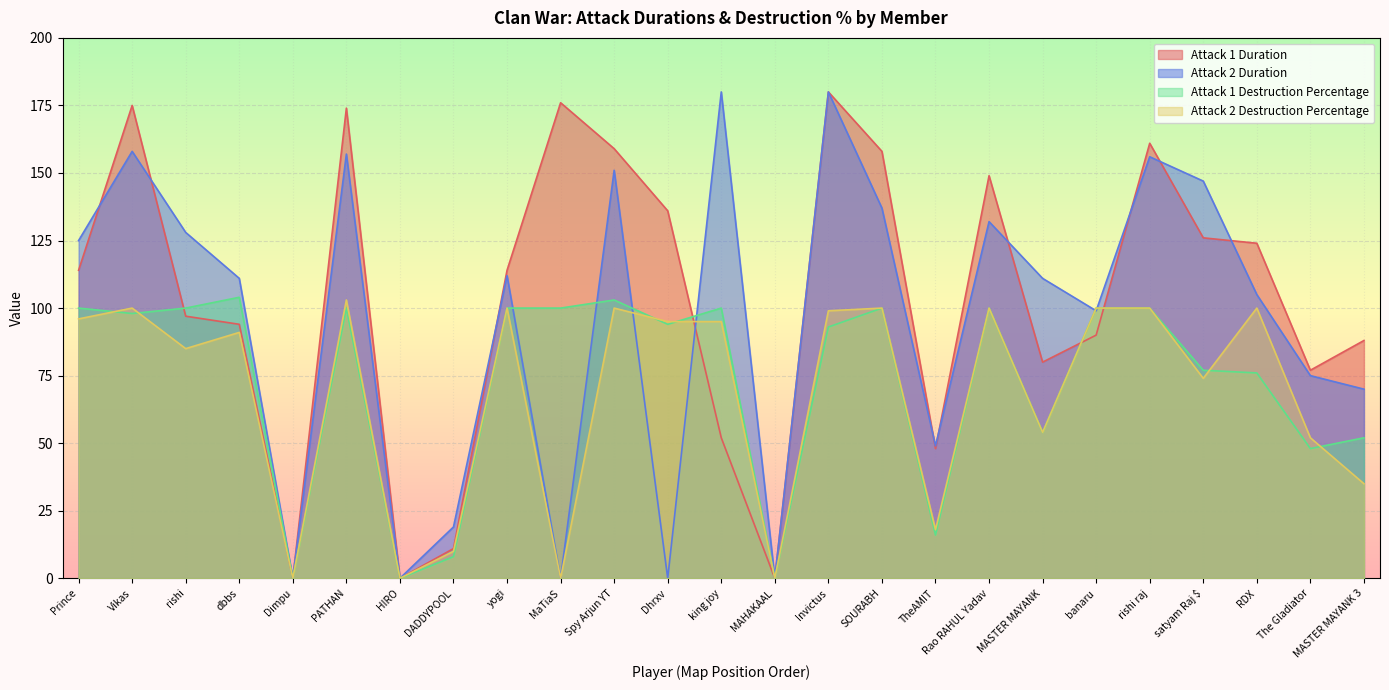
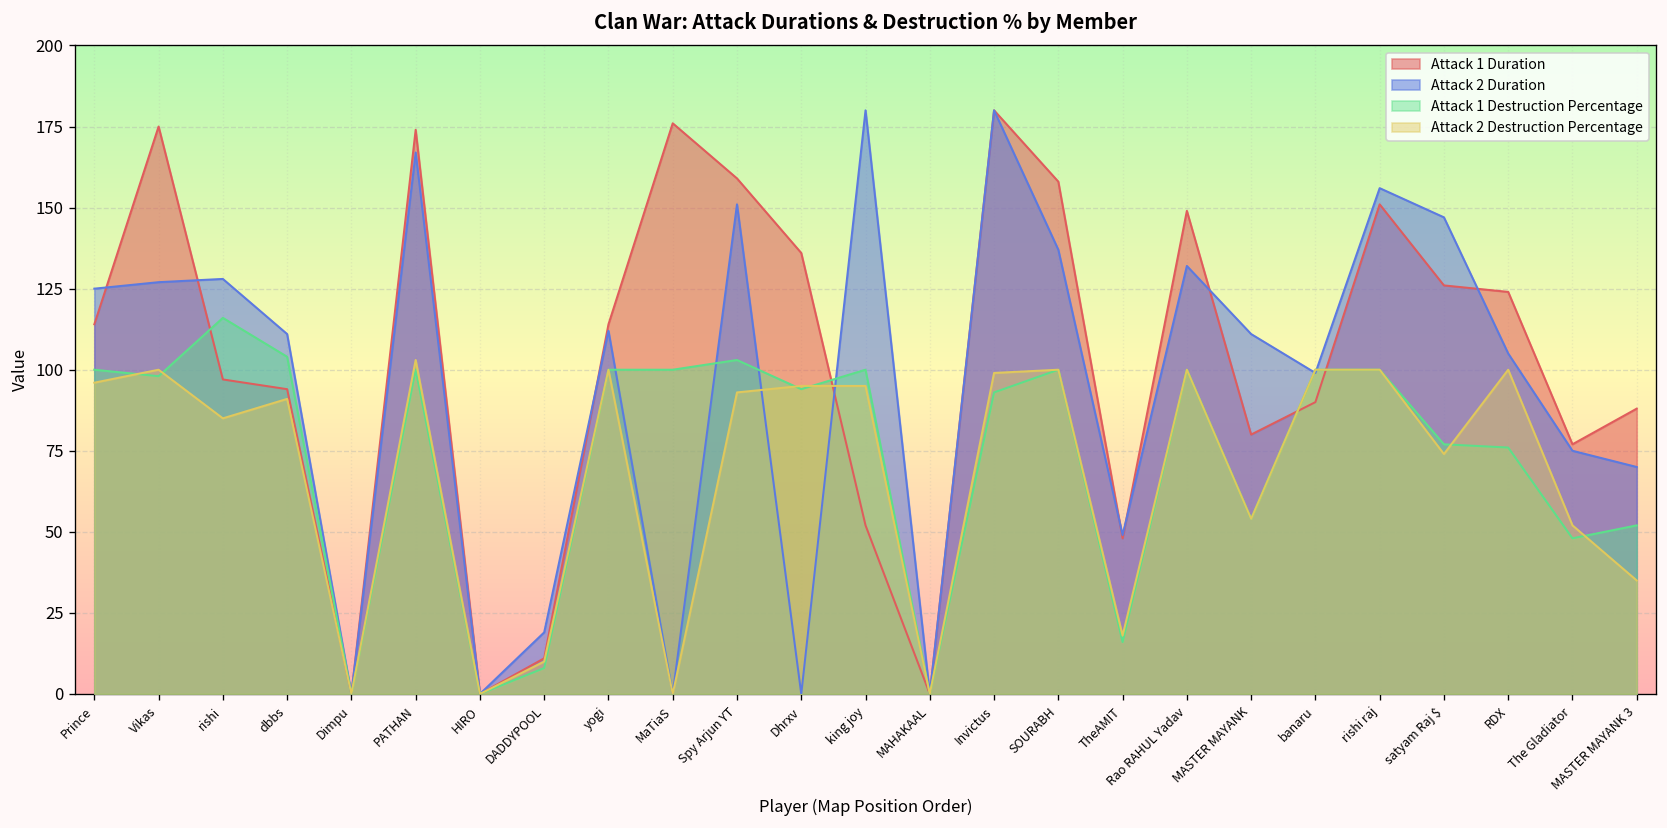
Attack 2 Duration, Vikas: 158 -> 127
Attack 1 Destruction Percentage, rishi: 100 -> 116
Attack 2 Duration, PATHAN: 157 -> 167
Attack 2 Destruction Percentage, Spy Arjun YT: 100 -> 93
Attack 1 Duration, rishi raj: 161 -> 151
